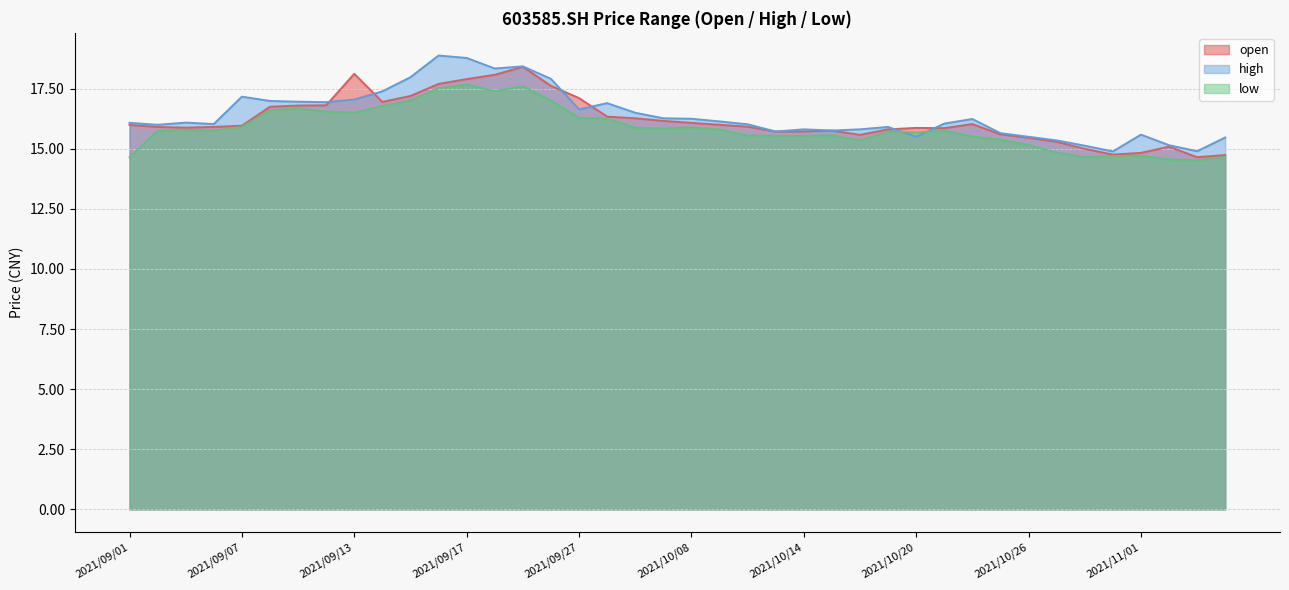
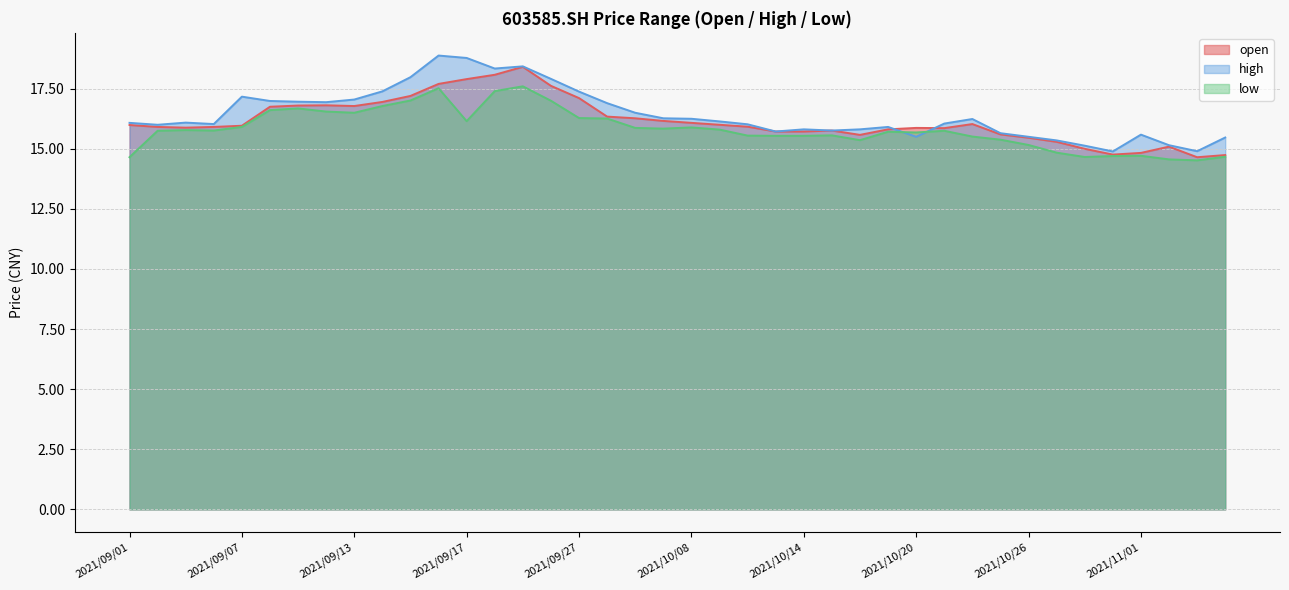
open, 2021/09/13: 18.1 -> 16.8
low, 2021/09/17: 17.7 -> 16.2
high, 2021/09/27: 16.6 -> 17.4
